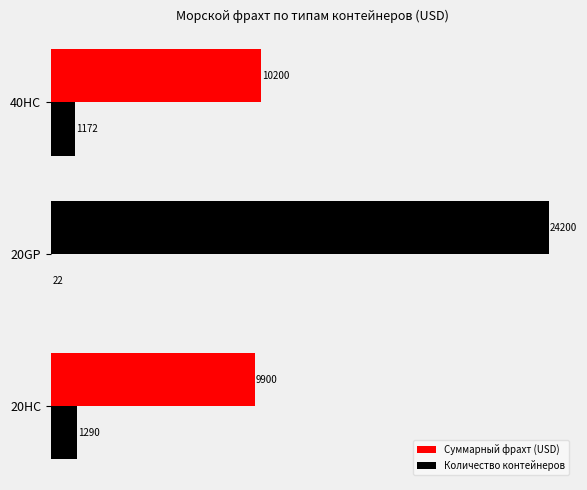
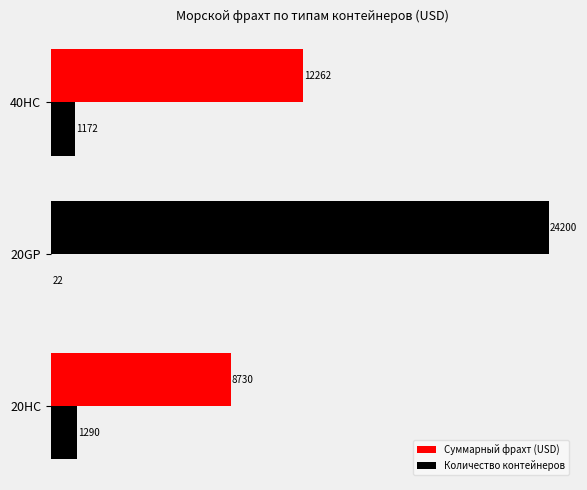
Суммарный фрахт (USD), 40HC: 10200 -> 12262
Суммарный фрахт (USD), 20HC: 9900 -> 8730
